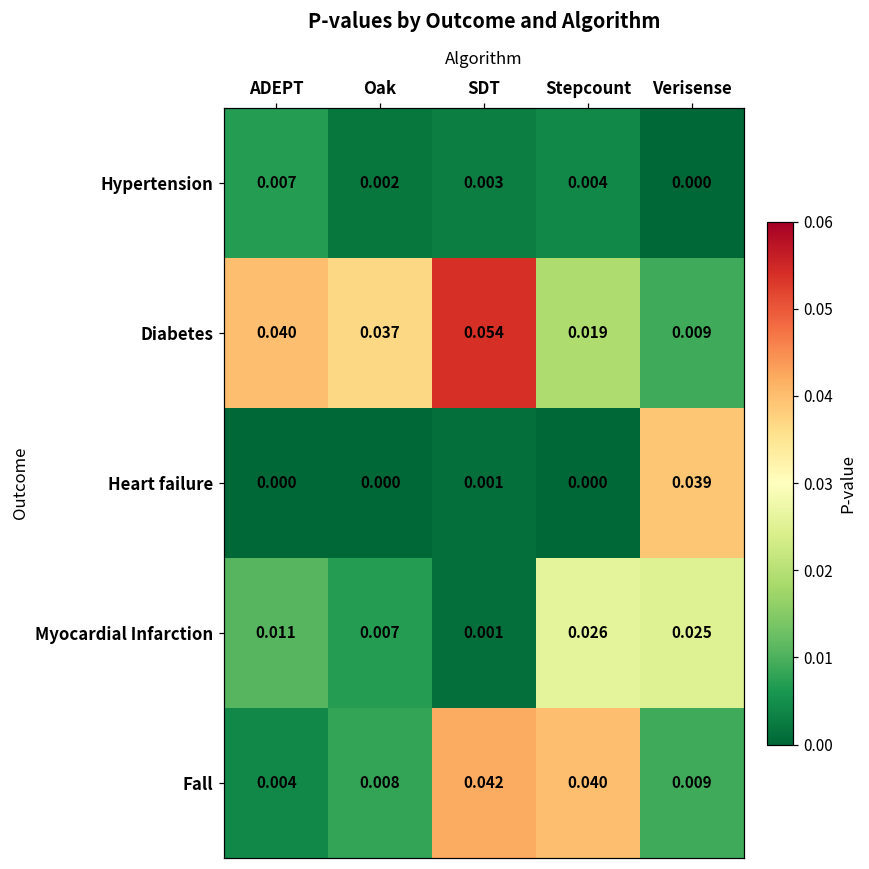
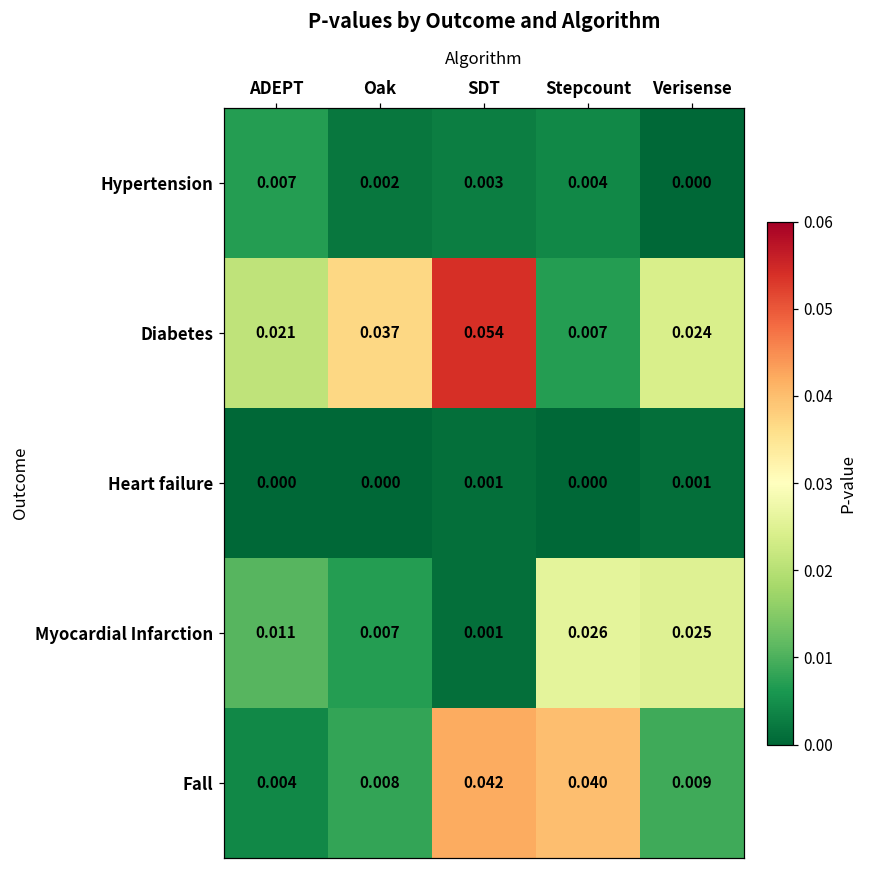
Diabetes, ADEPT: 0.040 -> 0.021
Diabetes, Stepcount: 0.019 -> 0.007
Diabetes, Verisense: 0.009 -> 0.024
Heart failure, Verisense: 0.039 -> 0.001
